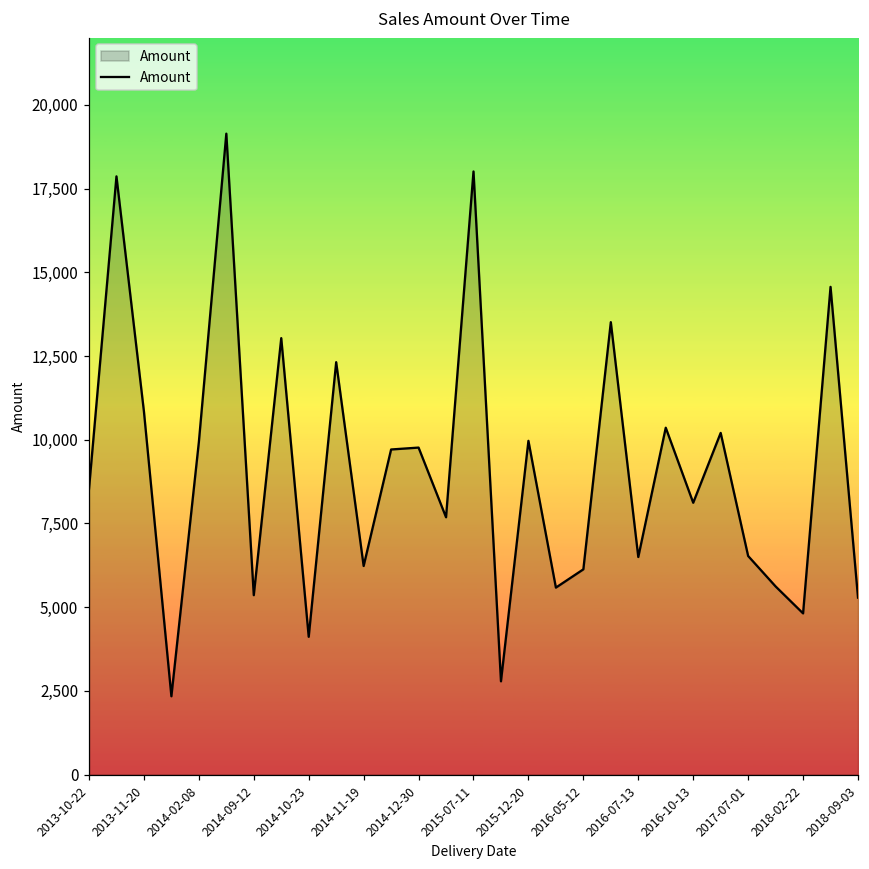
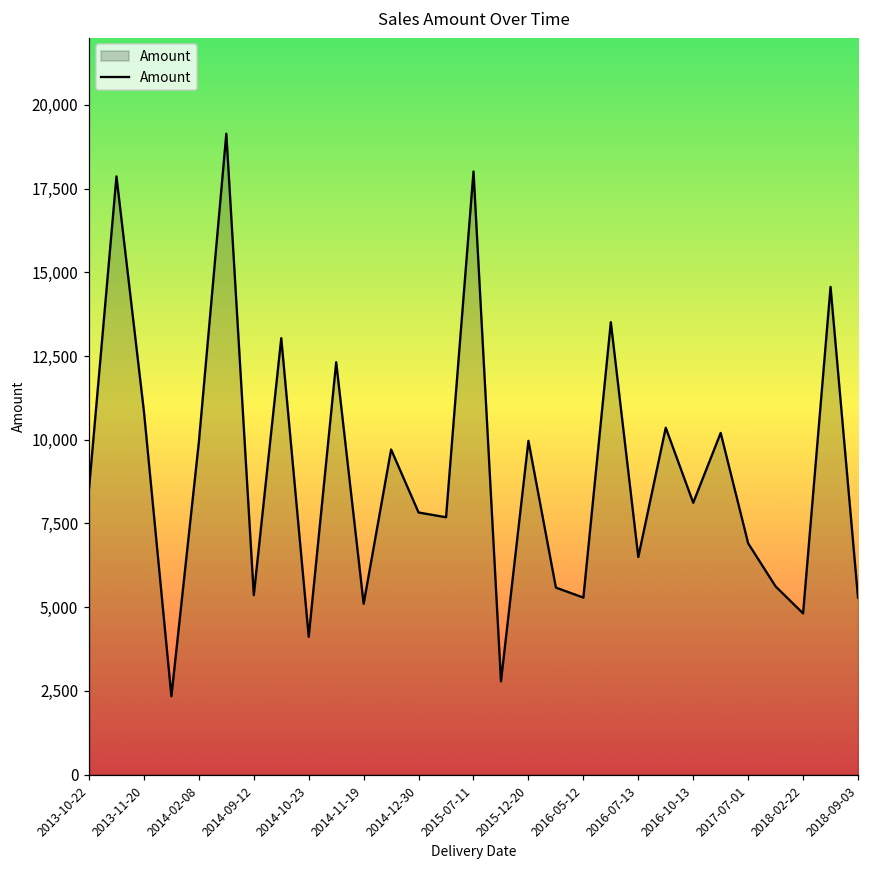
2014-11-19: 6,200 -> 5,100
2014-12-30: 9,800 -> 7,800
2016-05-12: 6,100 -> 5,300
2017-07-01: 6,500 -> 6,900
